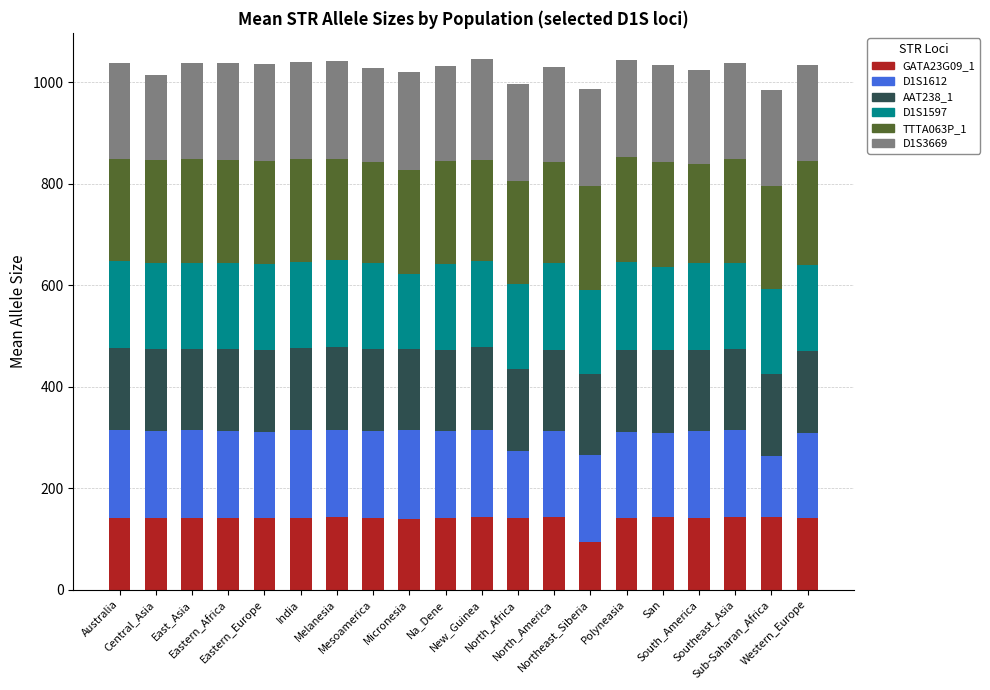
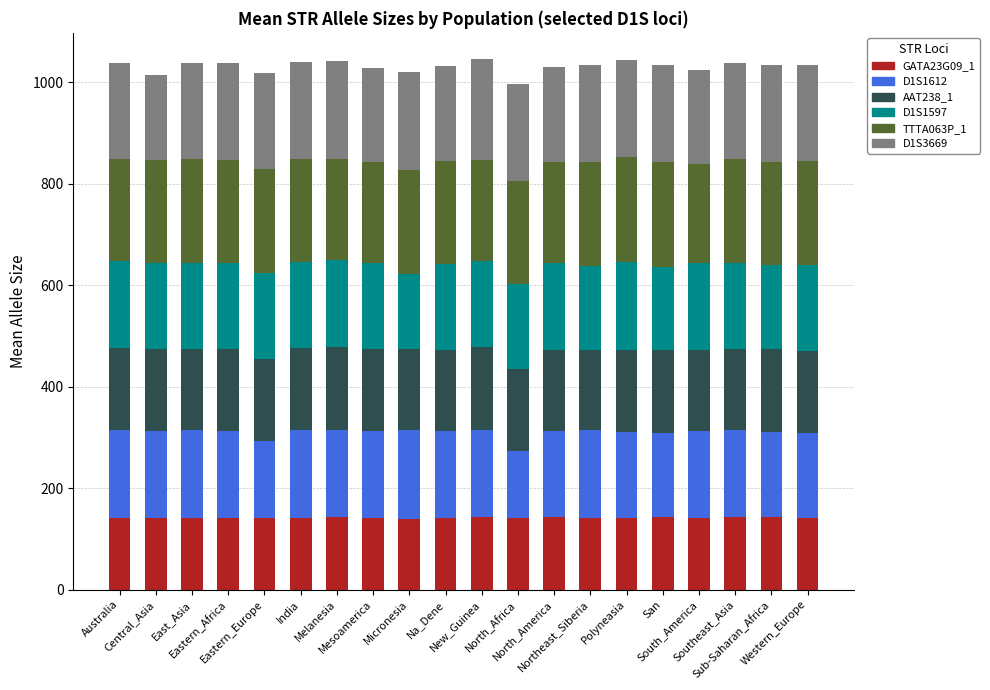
D1S1612, Eastern_Europe: 170 -> 150
GATA23G09_1, Northeast_Siberia: 90 -> 140
D1S1612, Sub-Saharan_Africa: 120 -> 170
